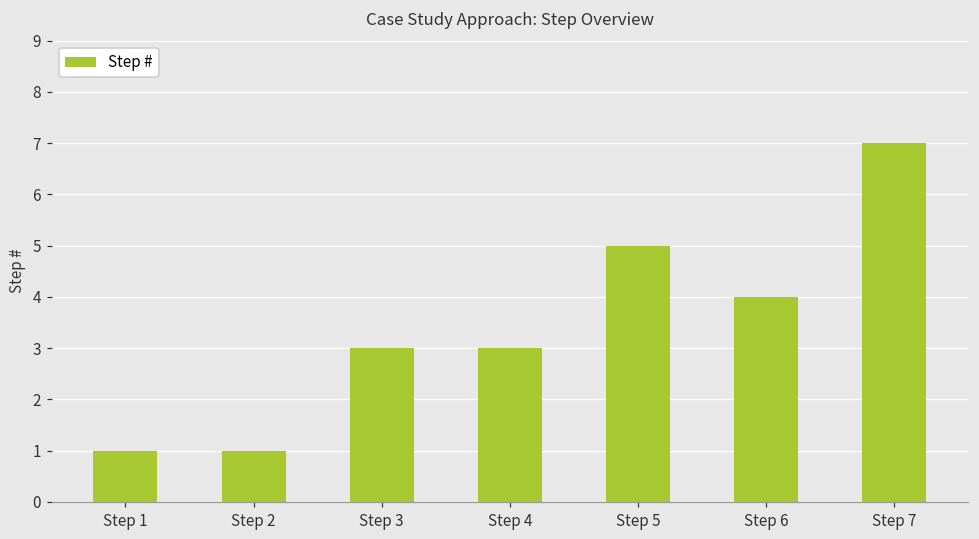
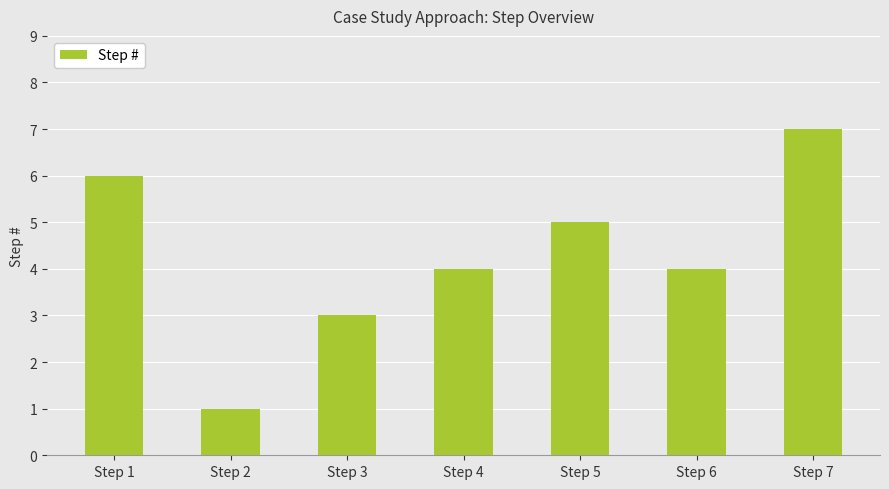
Step 1: 1 -> 6
Step 4: 3 -> 4
